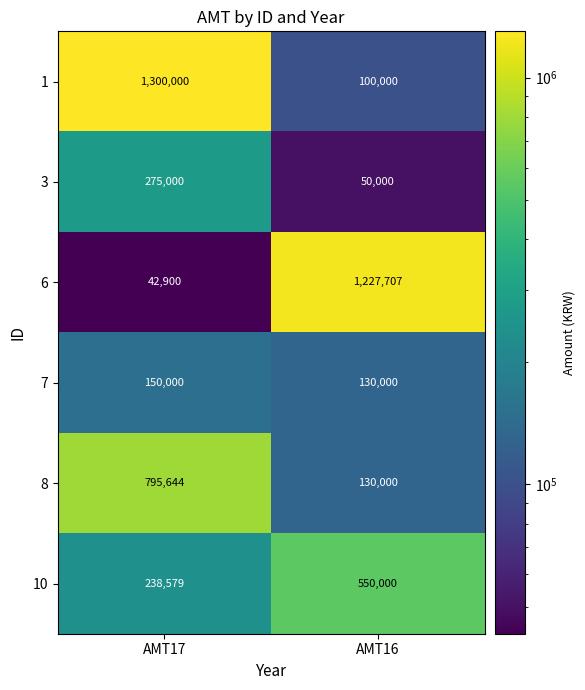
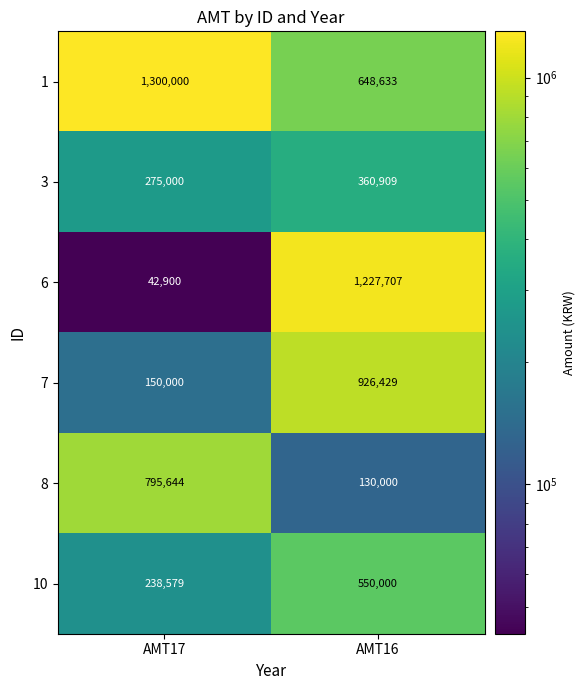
1, AMT16: 100,000 -> 648,633
3, AMT16: 50,000 -> 360,909
7, AMT16: 130,000 -> 926,429
